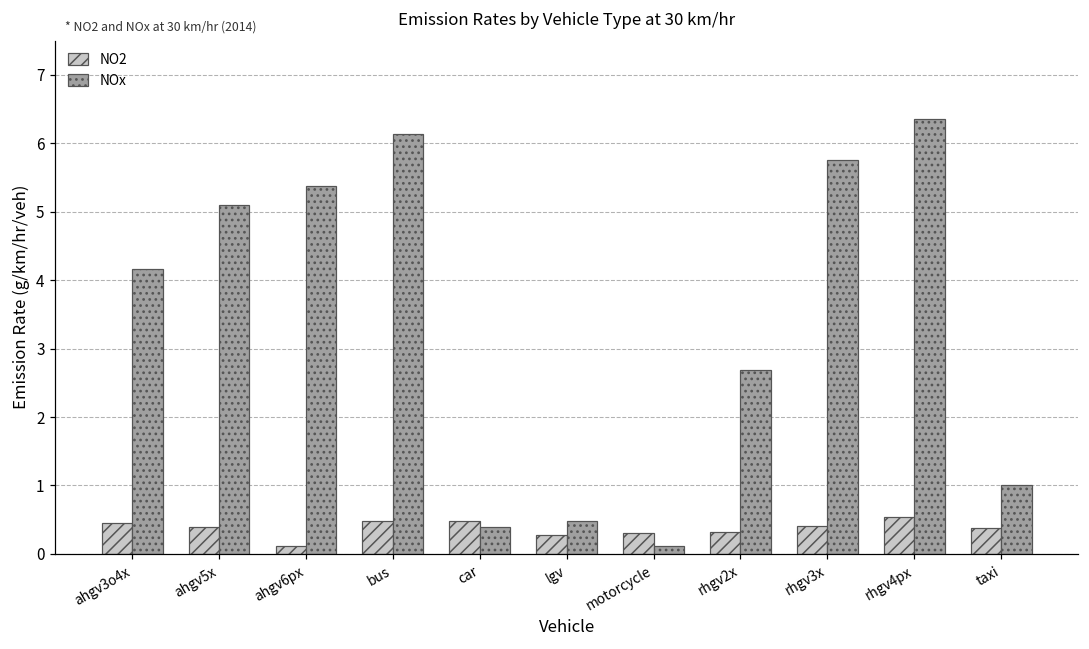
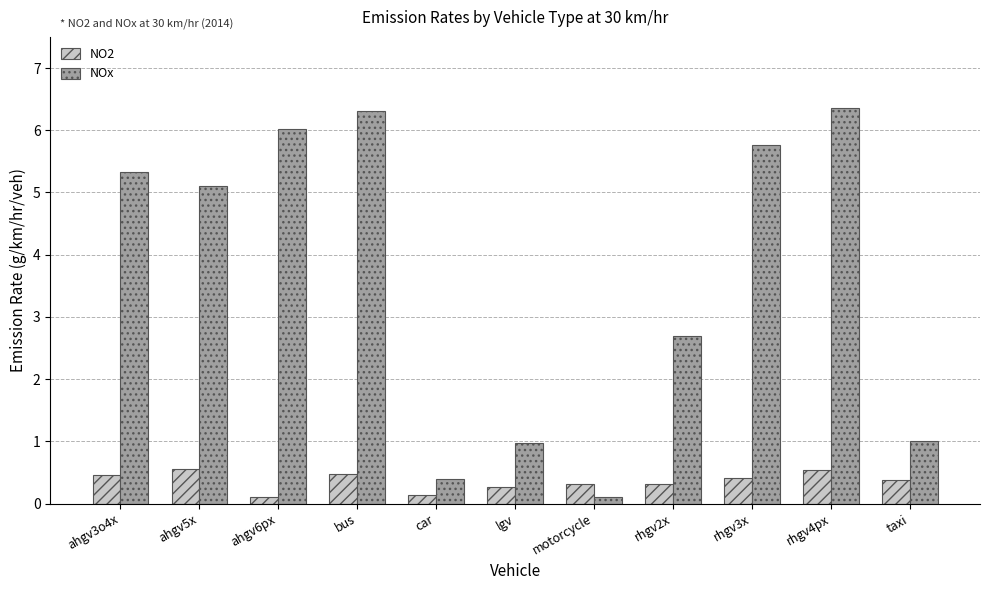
NOx, ahgv3o4x: 4.2 -> 5.3
NO2, ahgv5x: 0.4 -> 0.6
NOx, ahgv6px: 5.4 -> 6.0
NOx, bus: 6.1 -> 6.3
NO2, car: 0.5 -> 0.1
NOx, lgv: 0.5 -> 1.0
